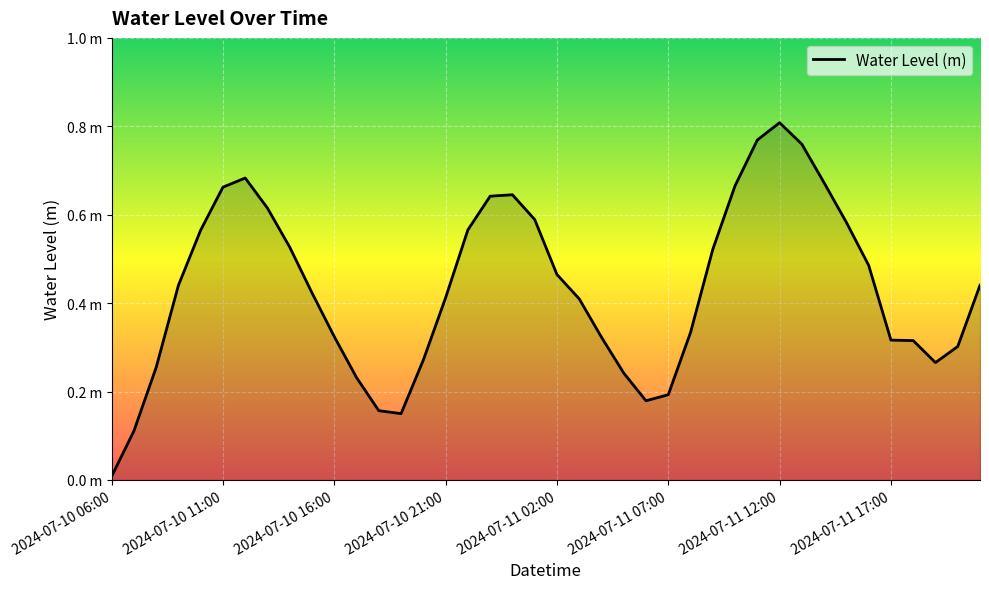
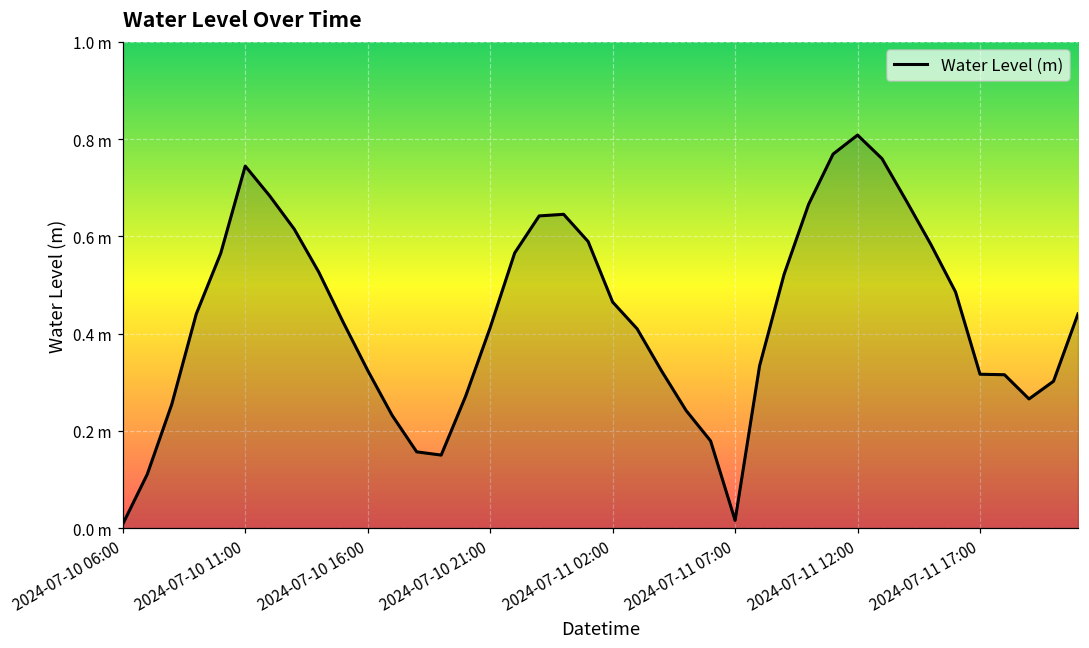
2024-07-10 11:00: 0.66 m -> 0.74 m
2024-07-11 07:00: 0.19 m -> 0.02 m
